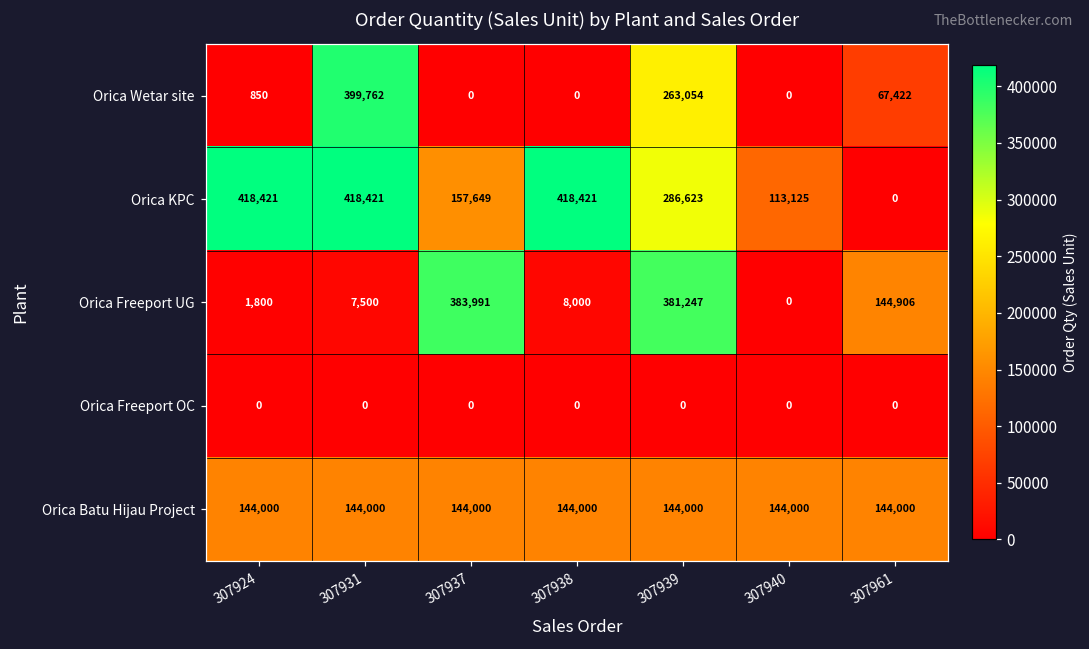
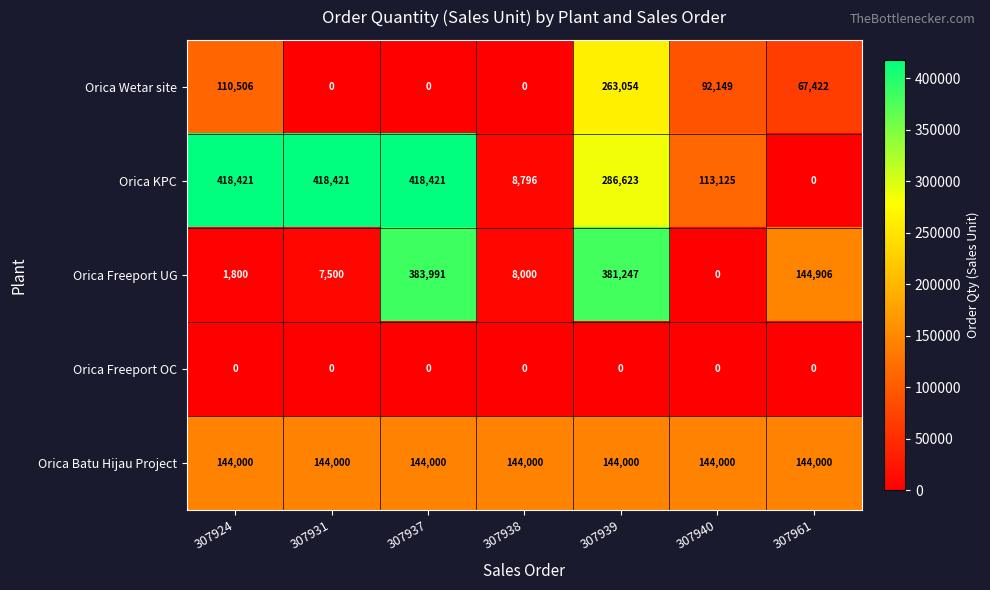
Orica Wetar site, 307924: 850 -> 110,506
Orica Wetar site, 307931: 399,762 -> 0
Orica Wetar site, 307940: 0 -> 92,149
Orica KPC, 307937: 157,649 -> 418,421
Orica KPC, 307938: 418,421 -> 8,796
